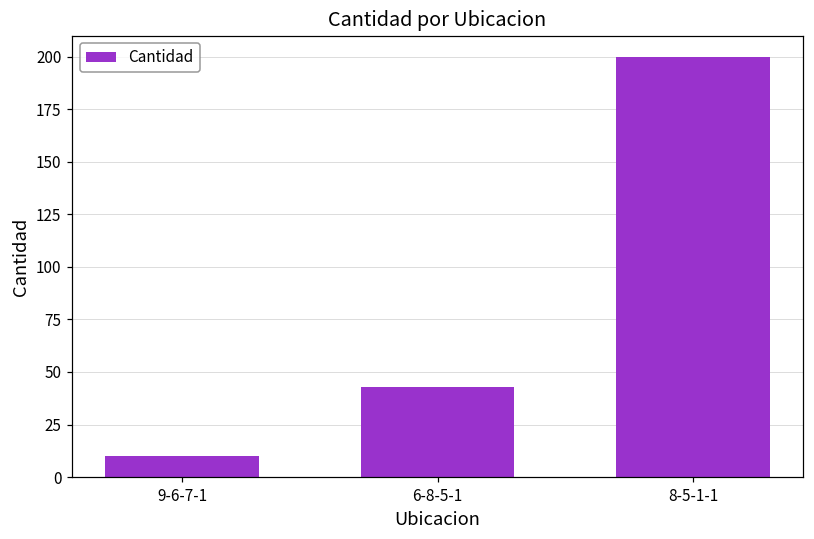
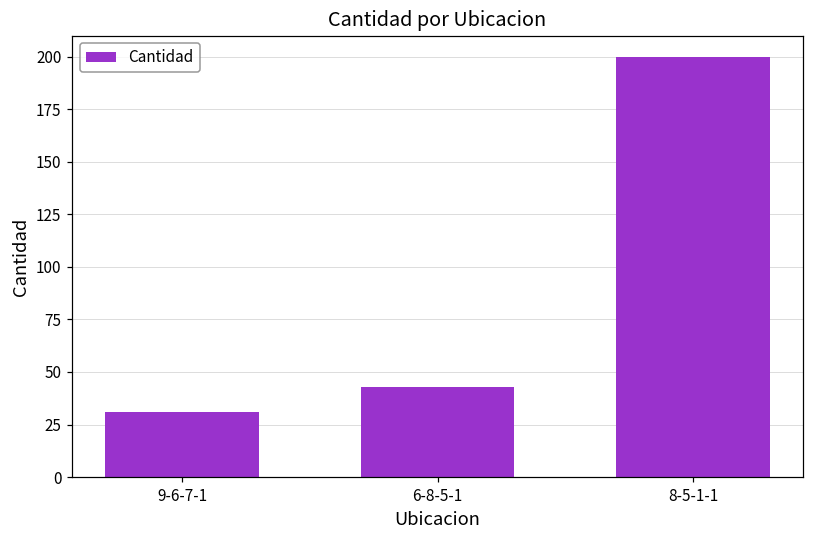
9-6-7-1: 10 -> 31
